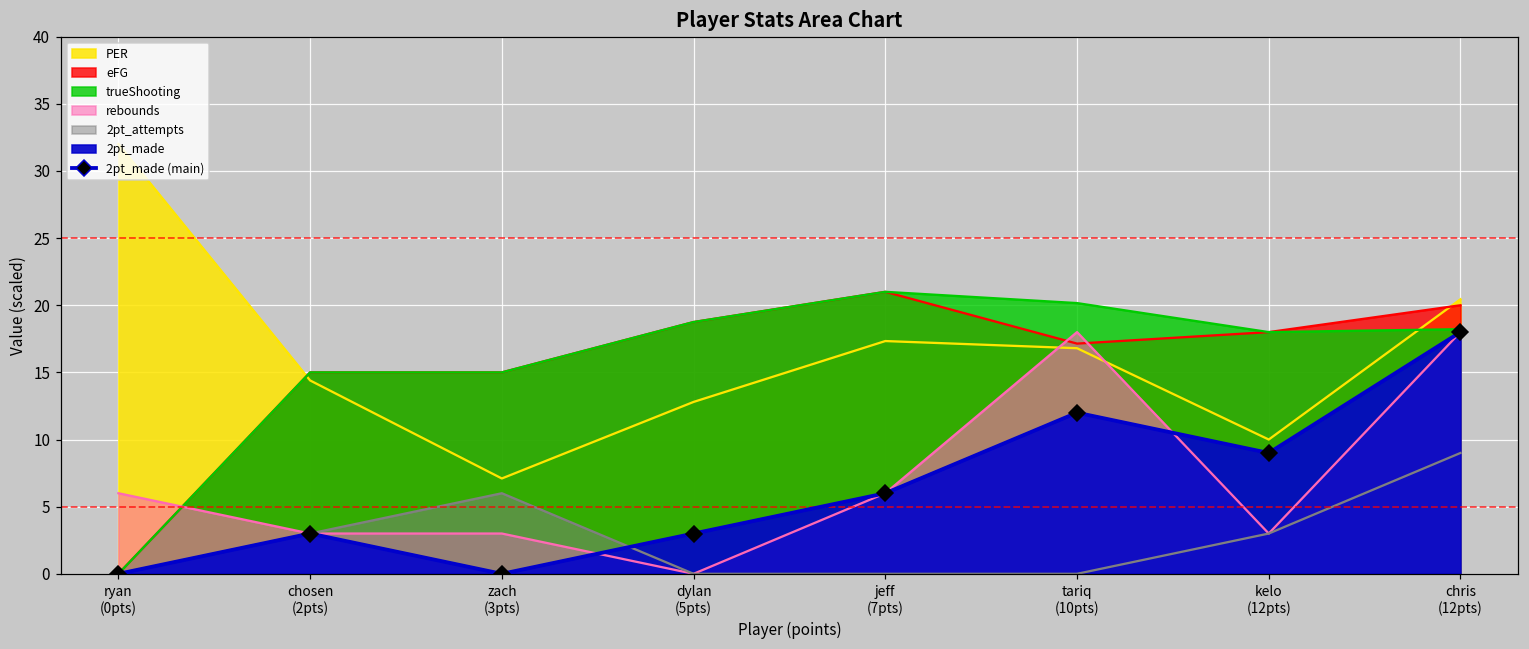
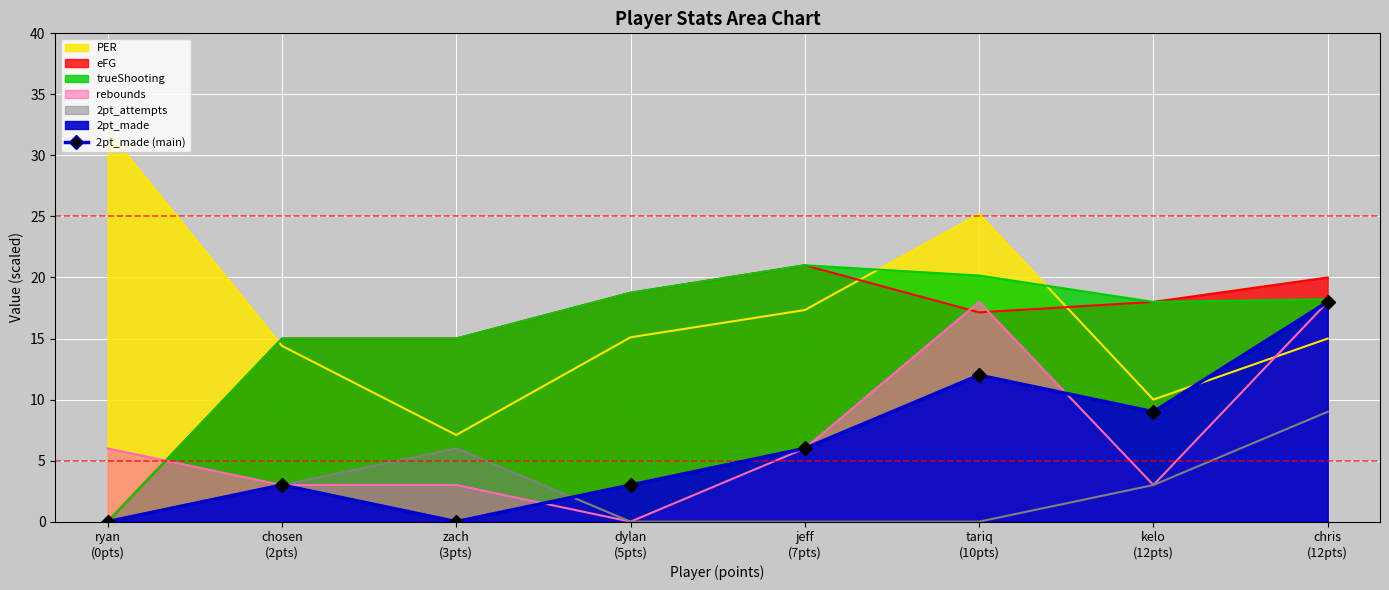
PER, dylan (5pts): 12.8 -> 15.1
PER, tariq (10pts): 16.8 -> 25.2
PER, chris (12pts): 20.4 -> 15.0
